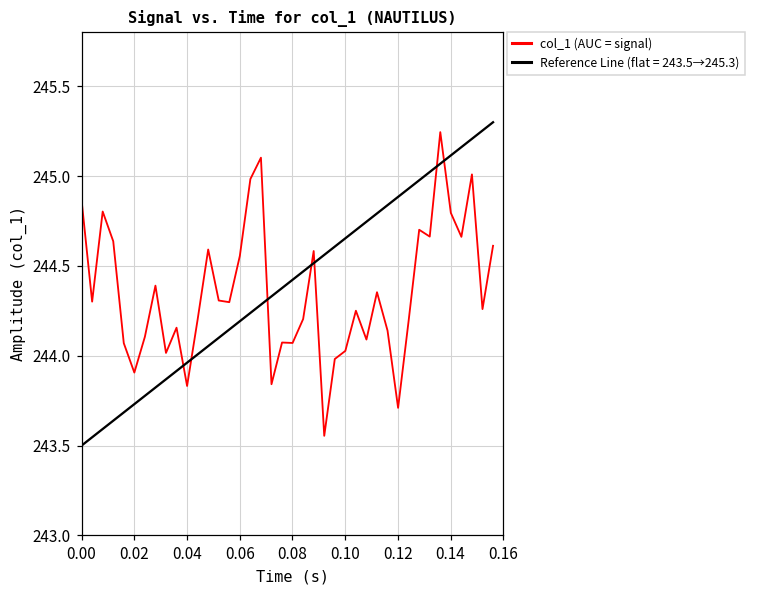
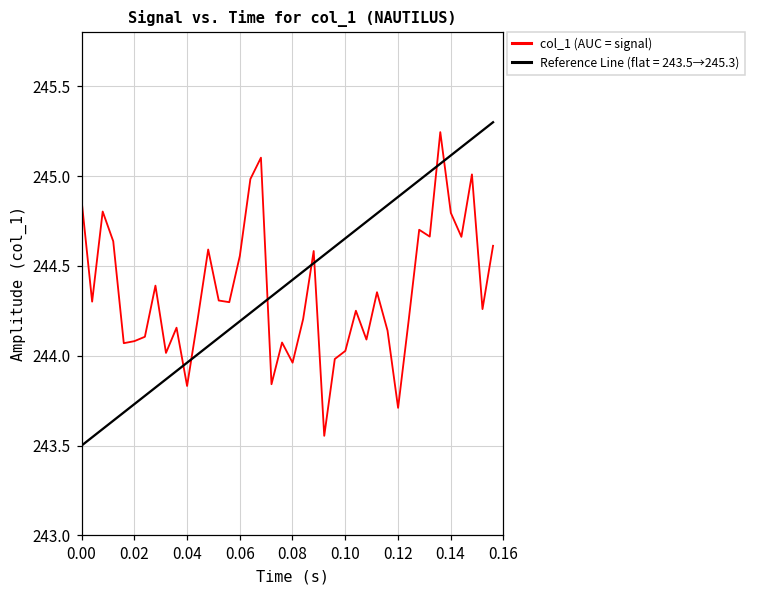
col_1 (AUC = signal), 0.02: 243.91 -> 244.08
col_1 (AUC = signal), 0.08: 244.07 -> 243.96
